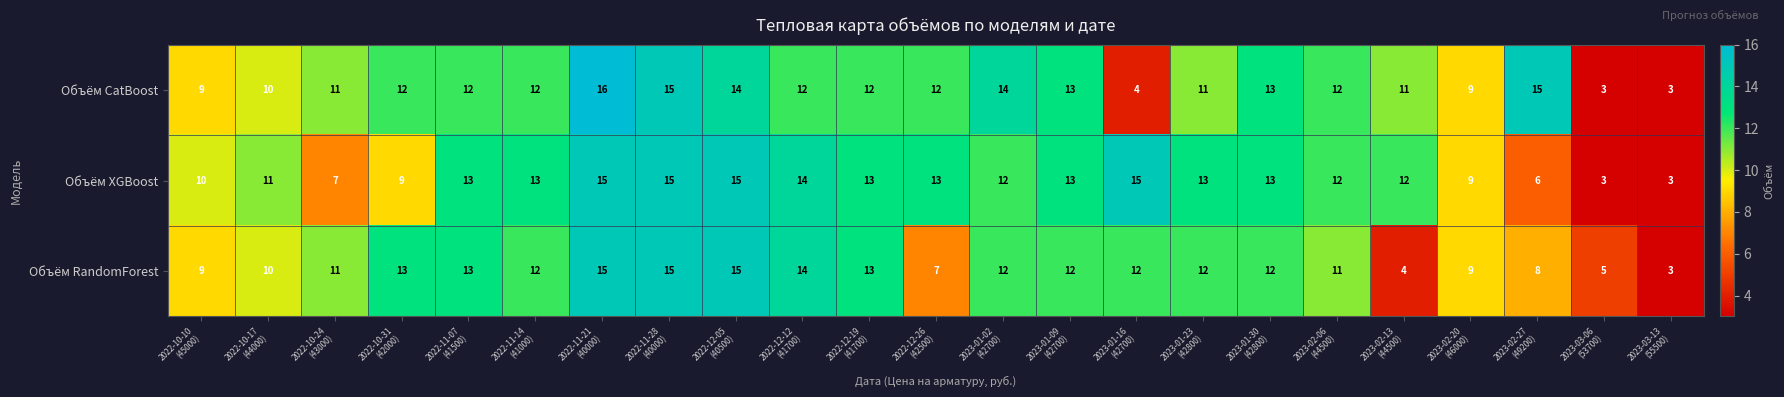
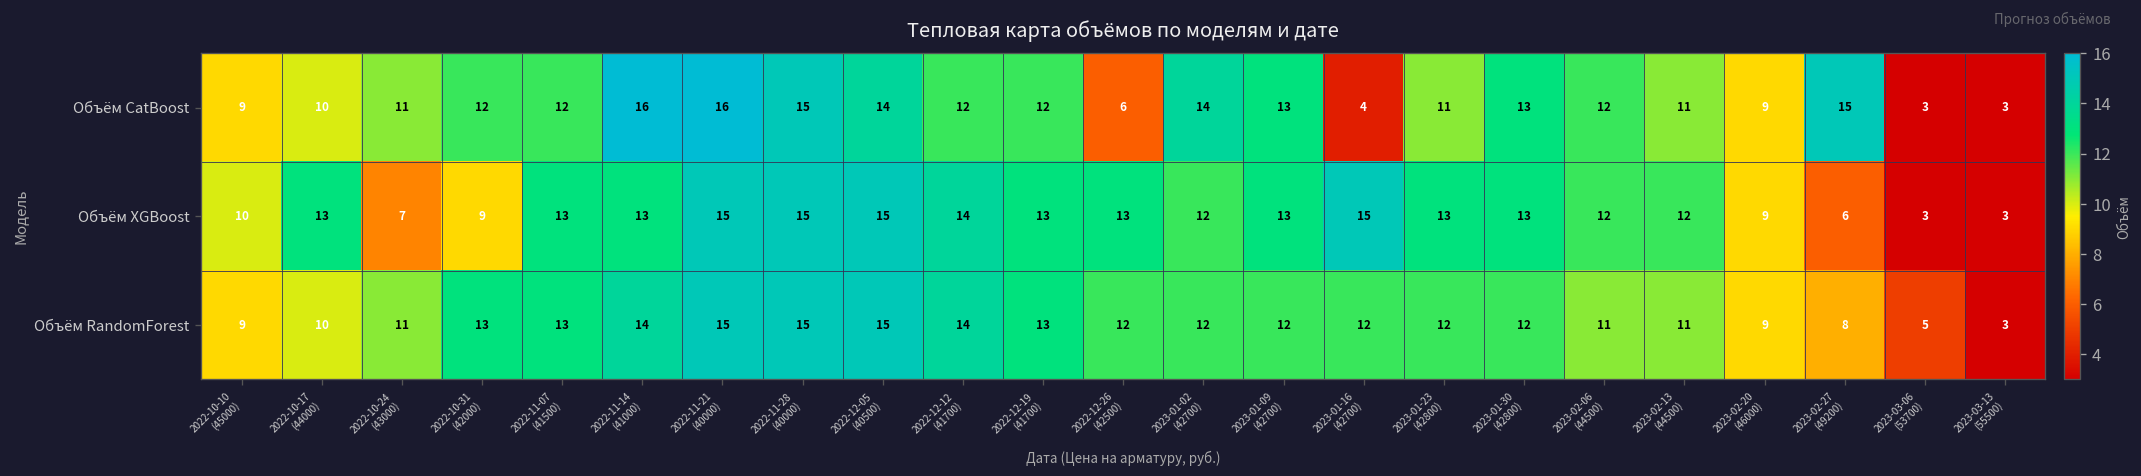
Объём CatBoost, 2022-11-14 (41000): 12 -> 16
Объём CatBoost, 2022-12-26 (42500): 12 -> 6
Объём XGBoost, 2022-10-17 (44000): 11 -> 13
Объём RandomForest, 2022-11-14 (41000): 12 -> 14
Объём RandomForest, 2022-12-26 (42500): 7 -> 12
Объём RandomForest, 2023-02-13 (44500): 4 -> 11
